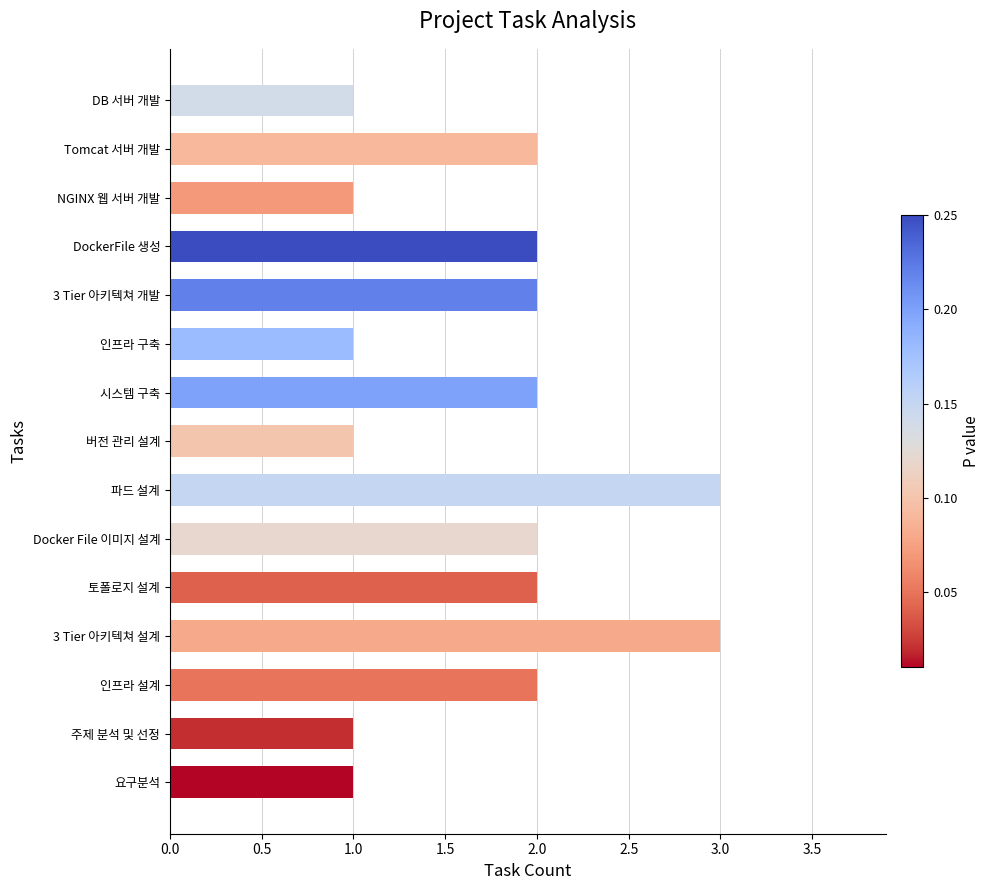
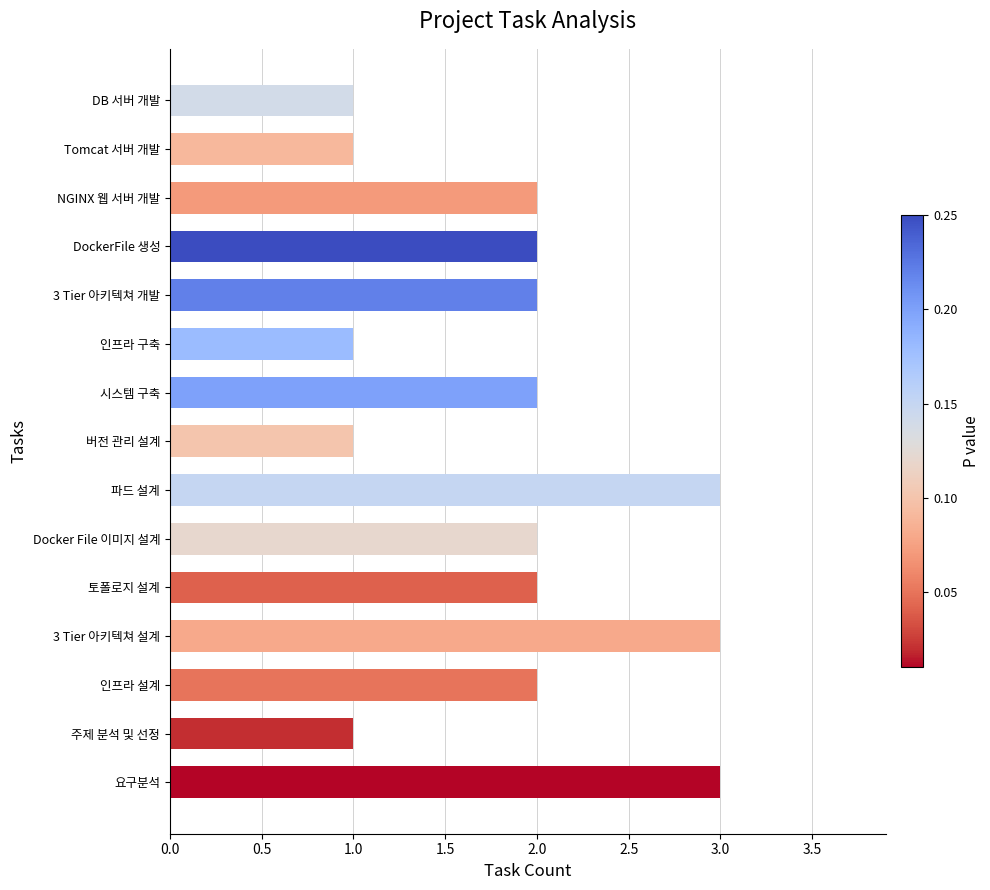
Tomcat 서버 개발: 2 -> 1
NGINX 웹 서버 개발: 1 -> 2
요구분석: 1 -> 3
